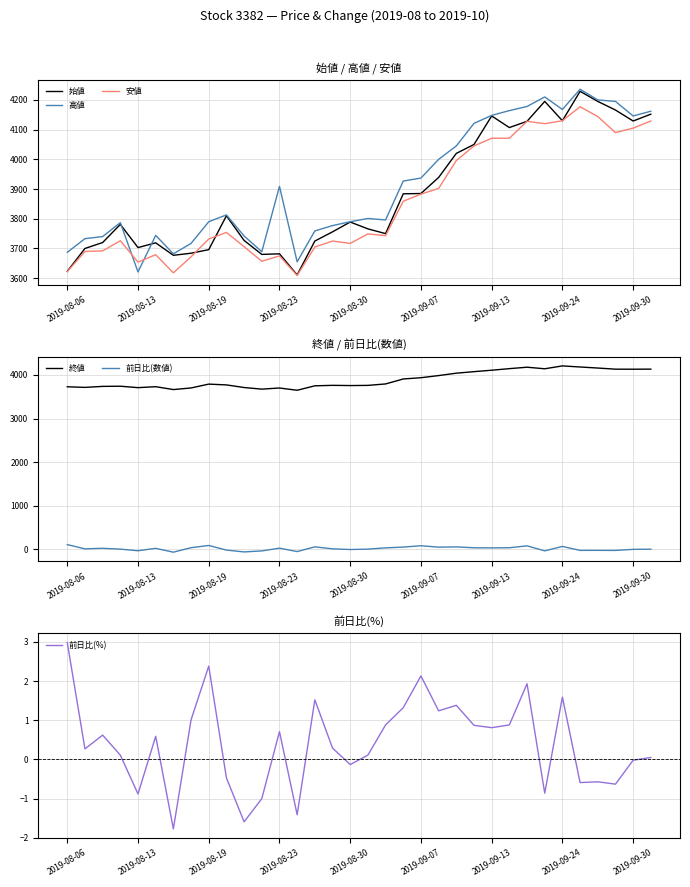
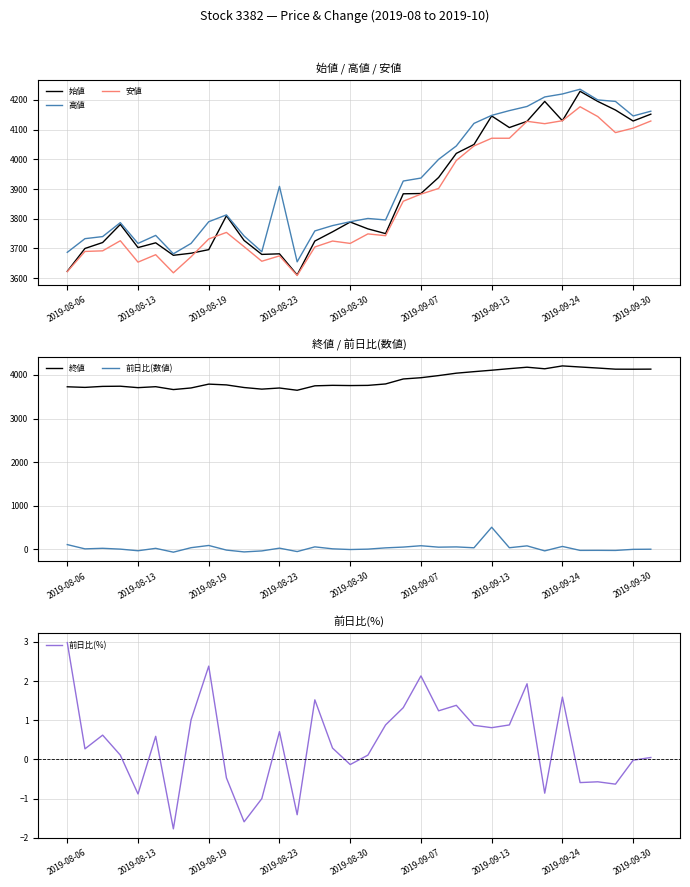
始値 / 高値 / 安値, 高値, 2019-08-13: 3620 -> 3720
始値 / 高値 / 安値, 高値, 2019-09-24: 4170 -> 4220
終値 / 前日比(数値), 前日比(数値), 2019-09-13: 0 -> 500
